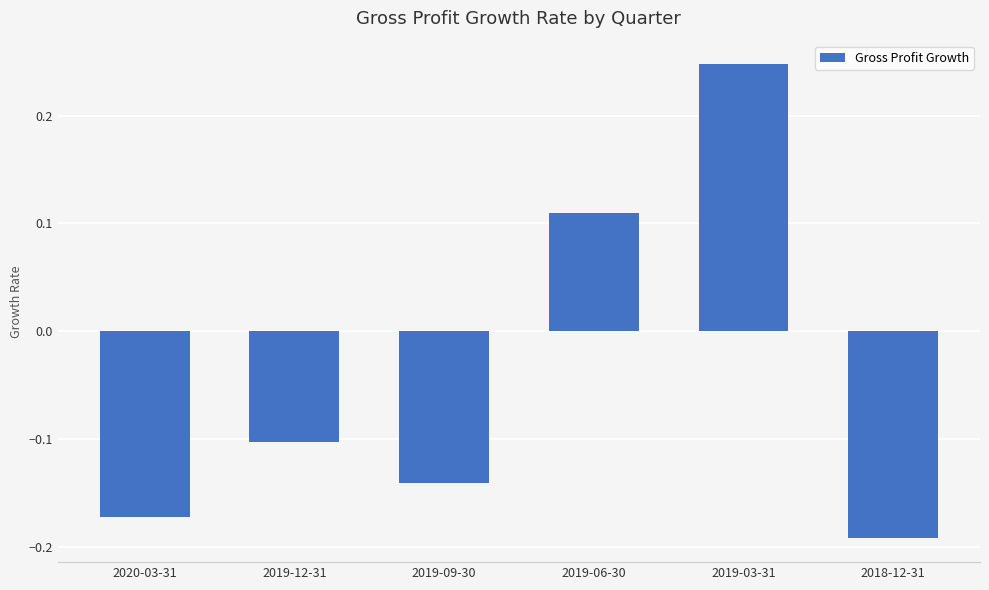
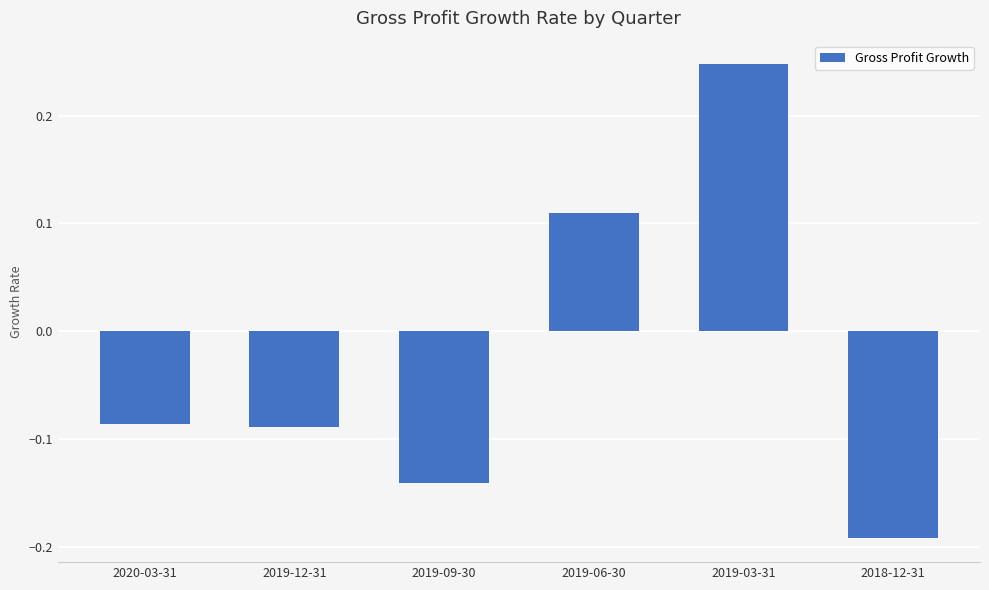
2020-03-31: -0.172 -> -0.086
2019-12-31: -0.102 -> -0.088
